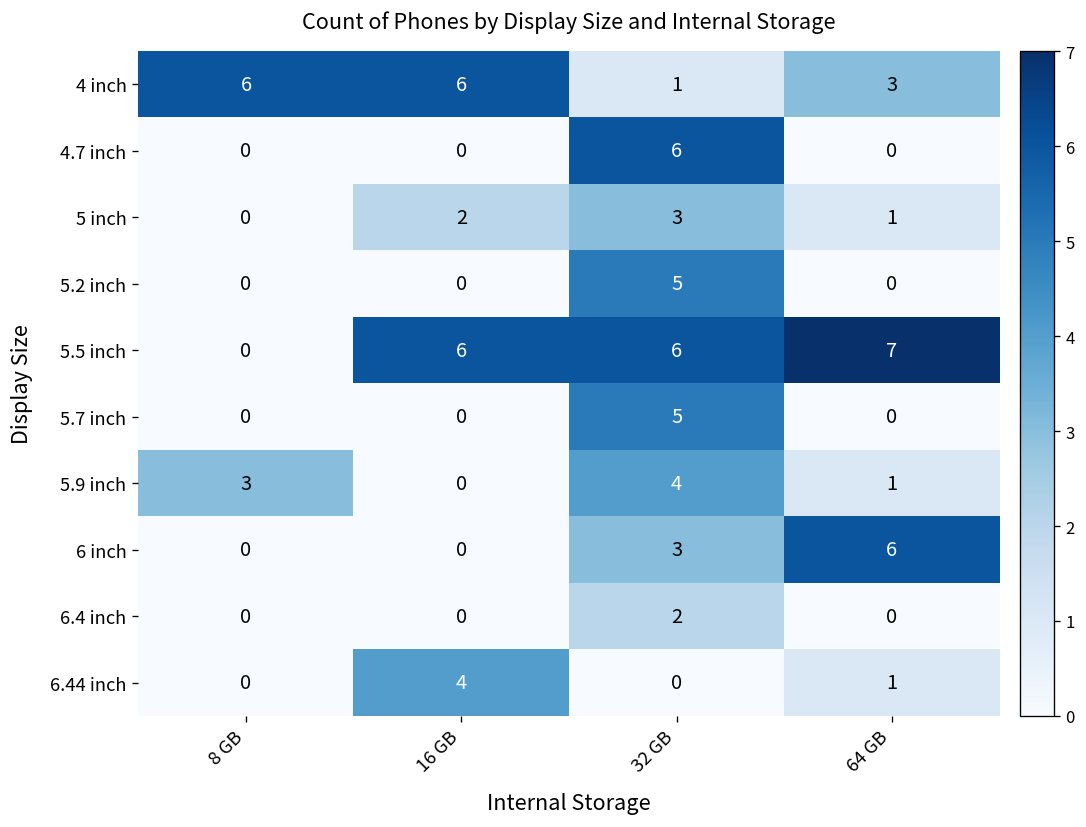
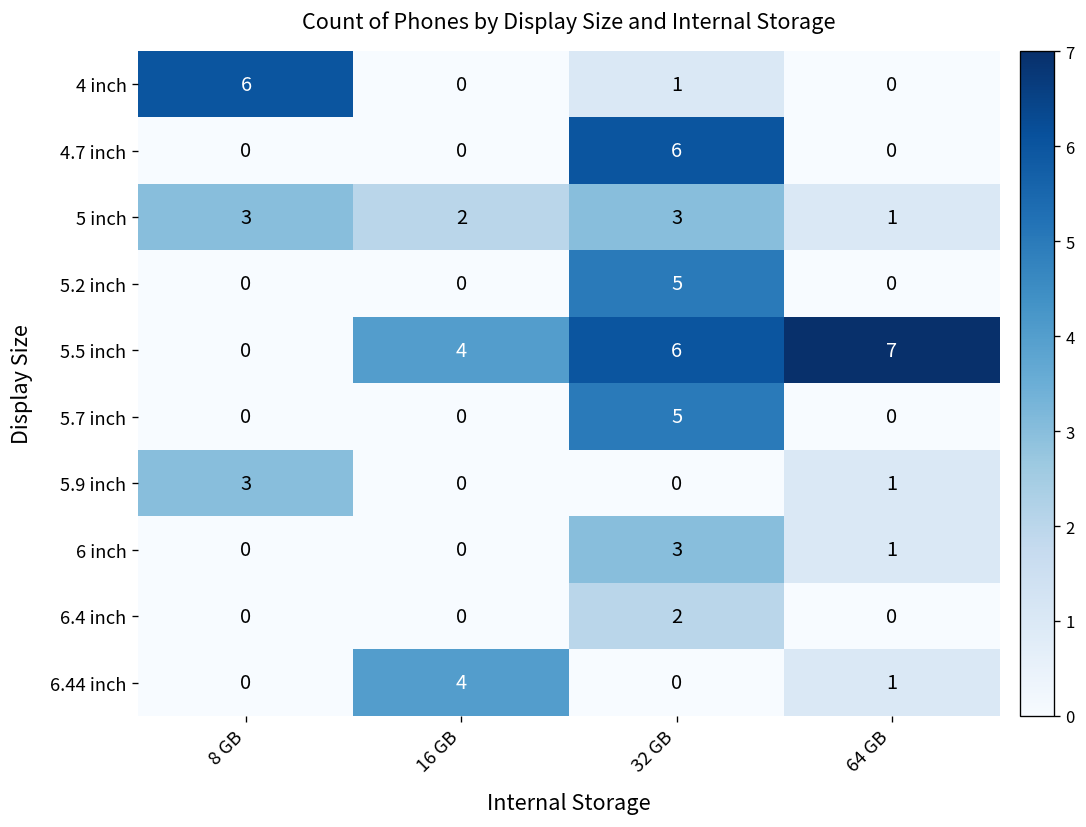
4 inch, 16 GB: 6 -> 0
4 inch, 64 GB: 3 -> 0
5 inch, 8 GB: 0 -> 3
5.5 inch, 16 GB: 6 -> 4
5.9 inch, 32 GB: 4 -> 0
6 inch, 64 GB: 6 -> 1
